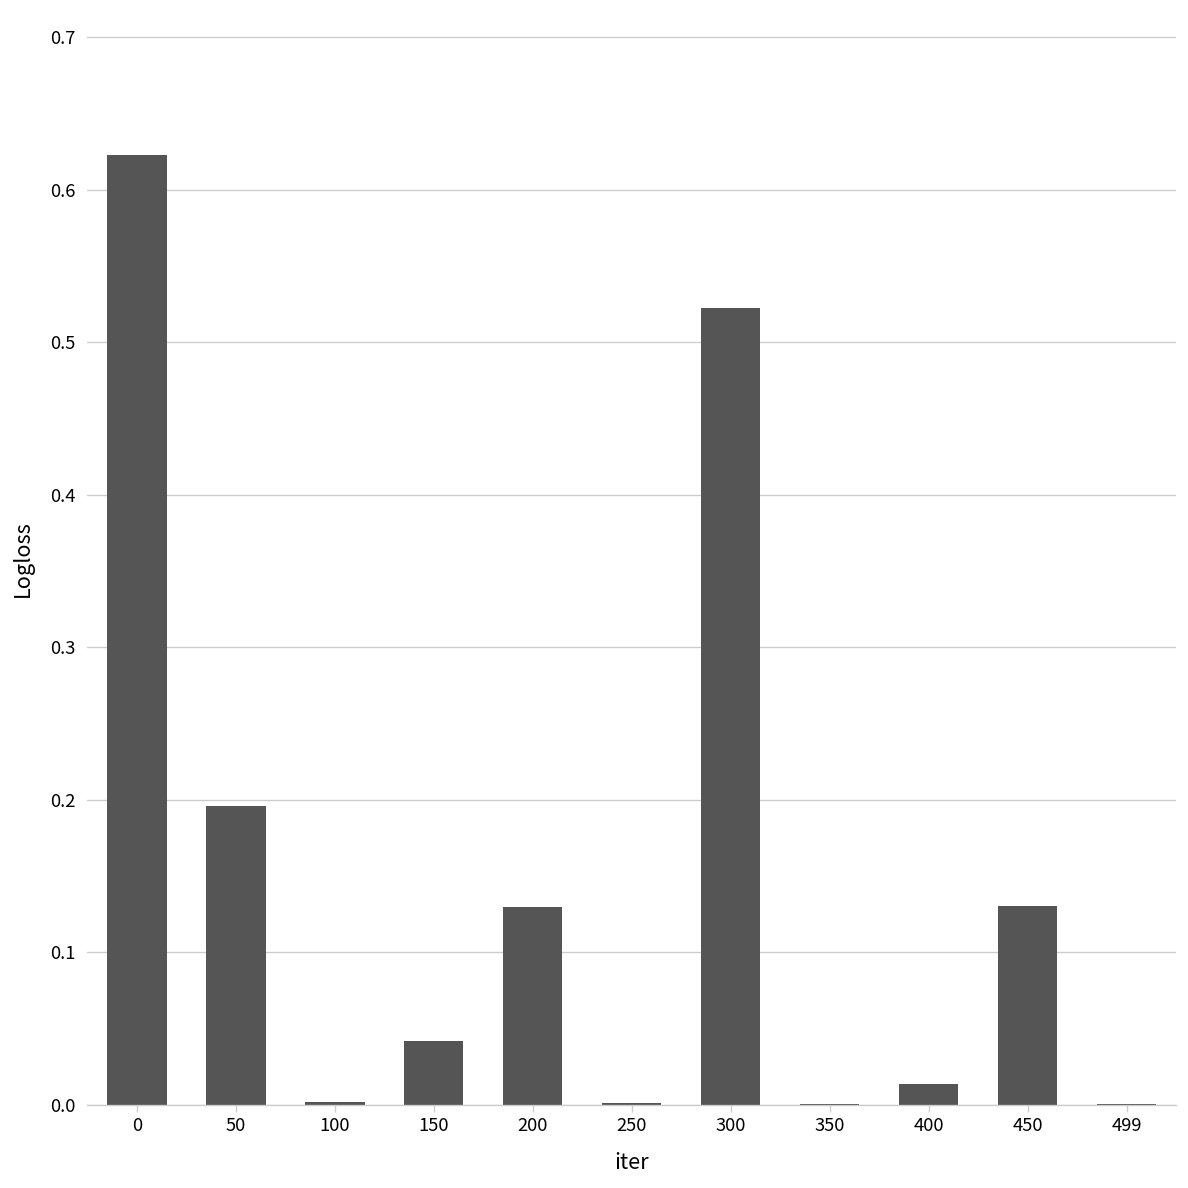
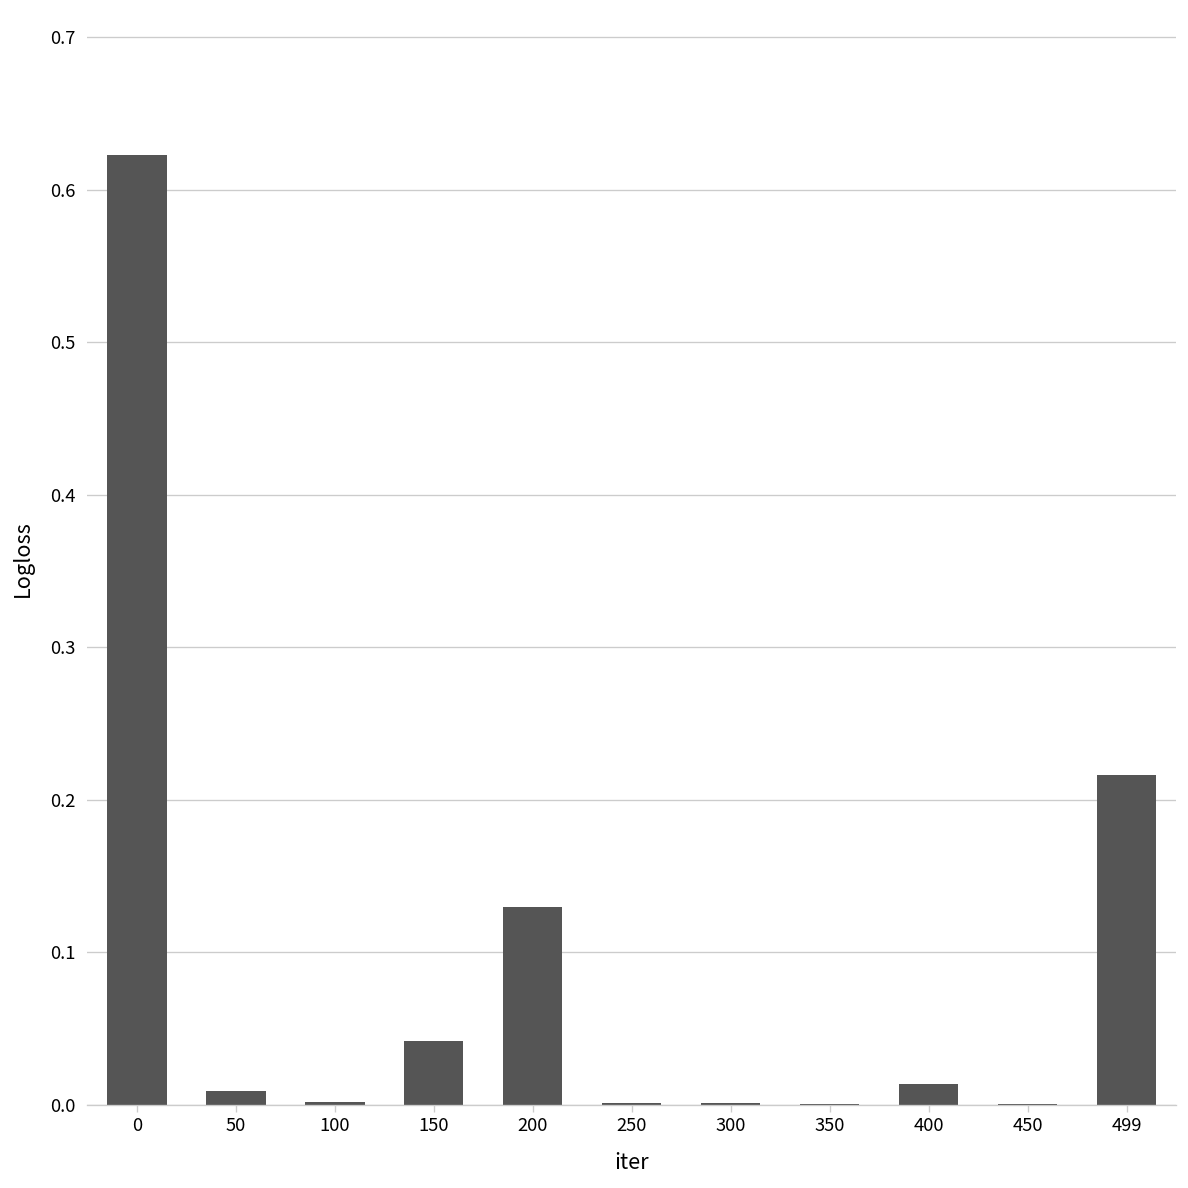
50: 0.196 -> 0.009
300: 0.523 -> 0.001
450: 0.130 -> 0.001
499: 0.001 -> 0.216
